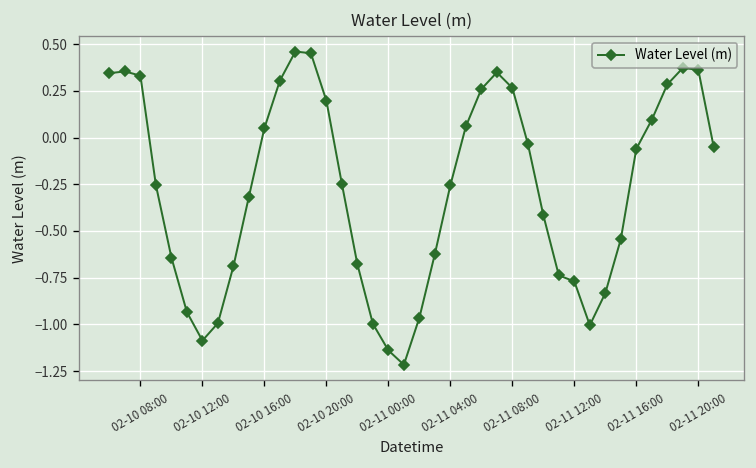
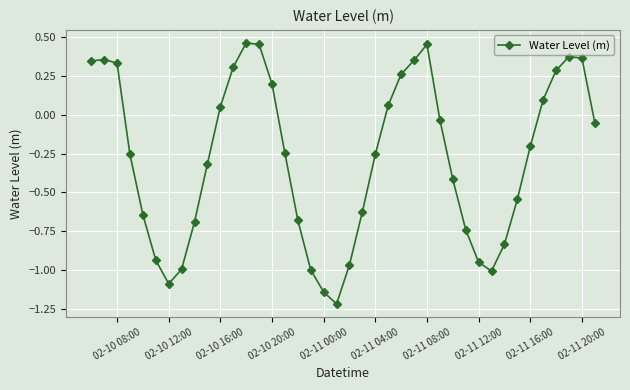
02-11 08:00: 0.27 -> 0.45
02-11 12:00: -0.77 -> -0.95
02-11 16:00: -0.06 -> -0.20
